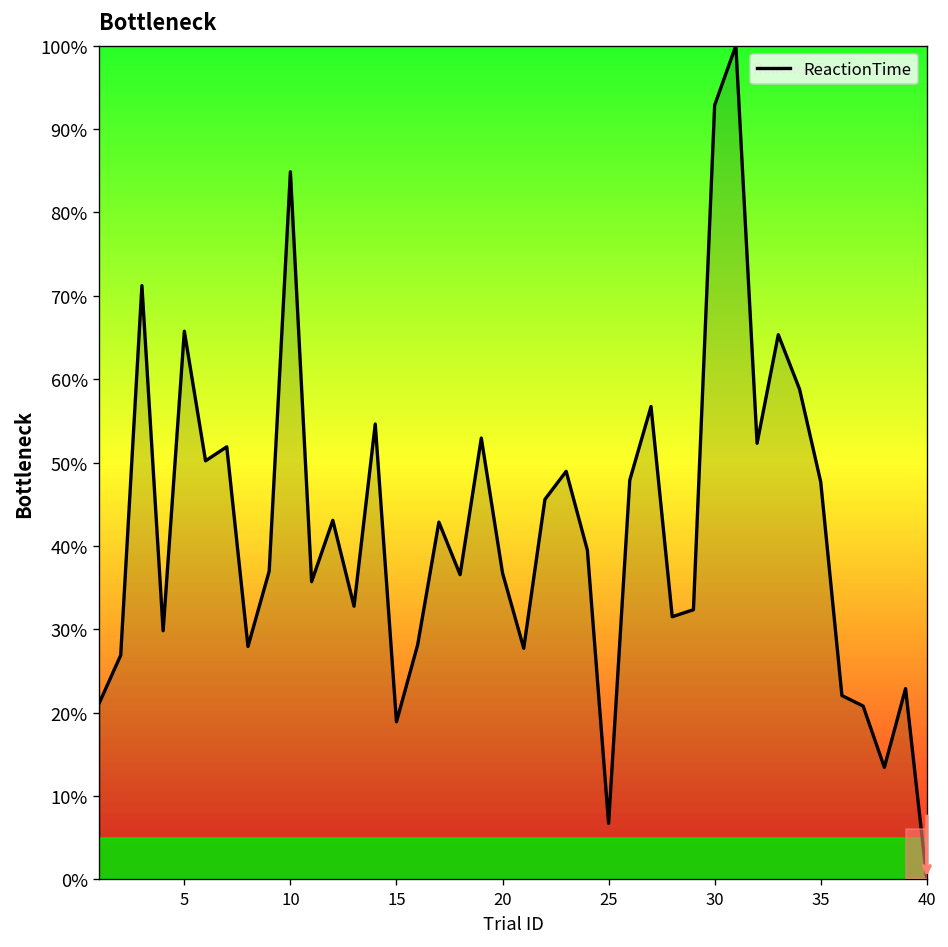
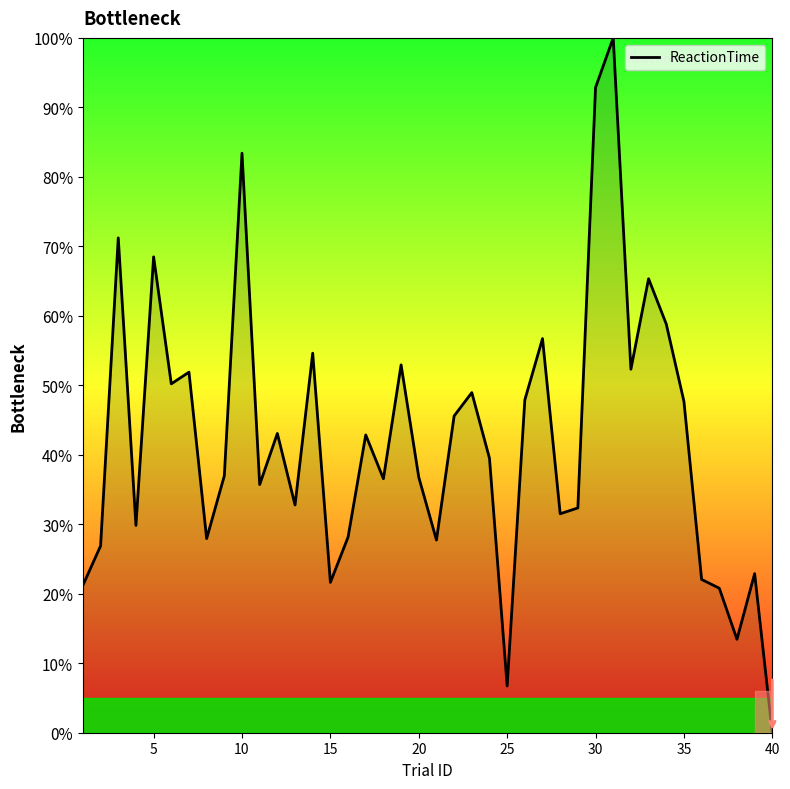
5: 66% -> 68%
10: 85% -> 83%
15: 19% -> 22%
